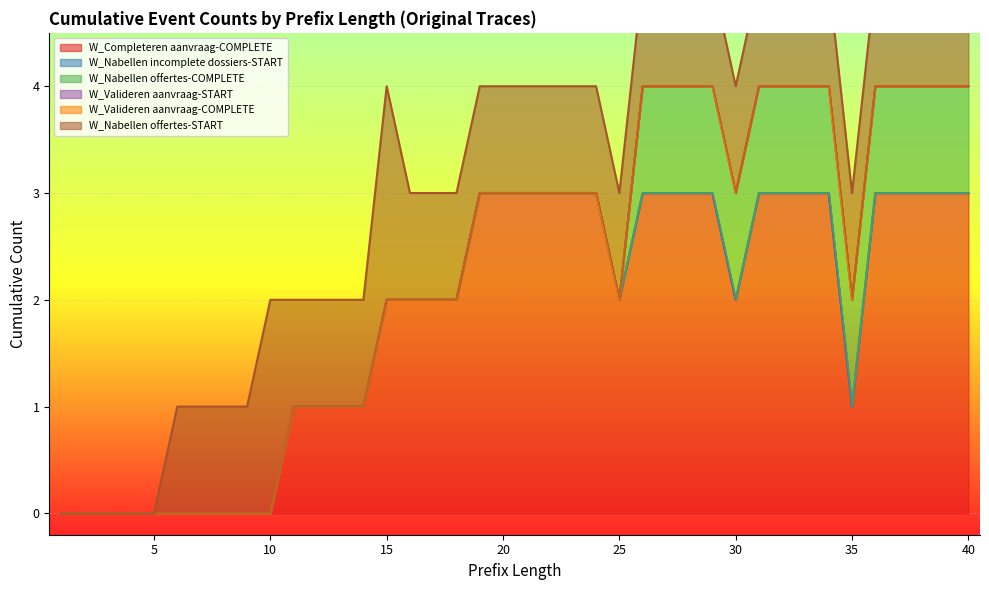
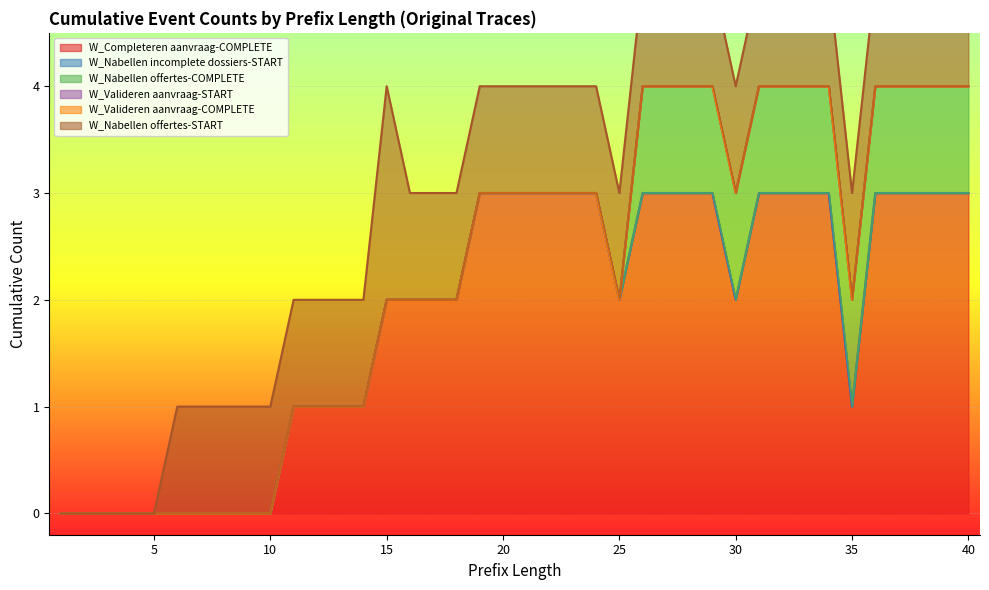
W_Nabellen offertes-START, 10: 2 -> 1
